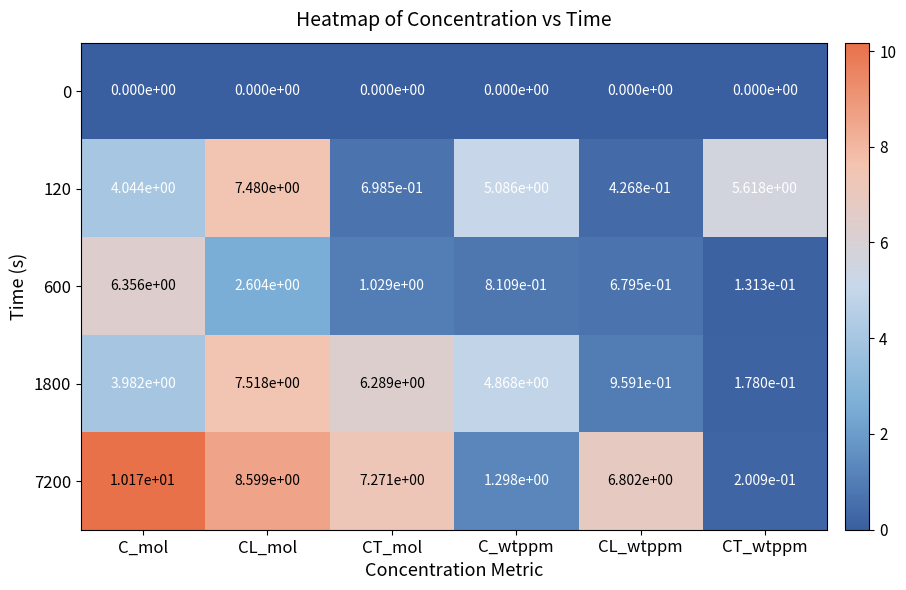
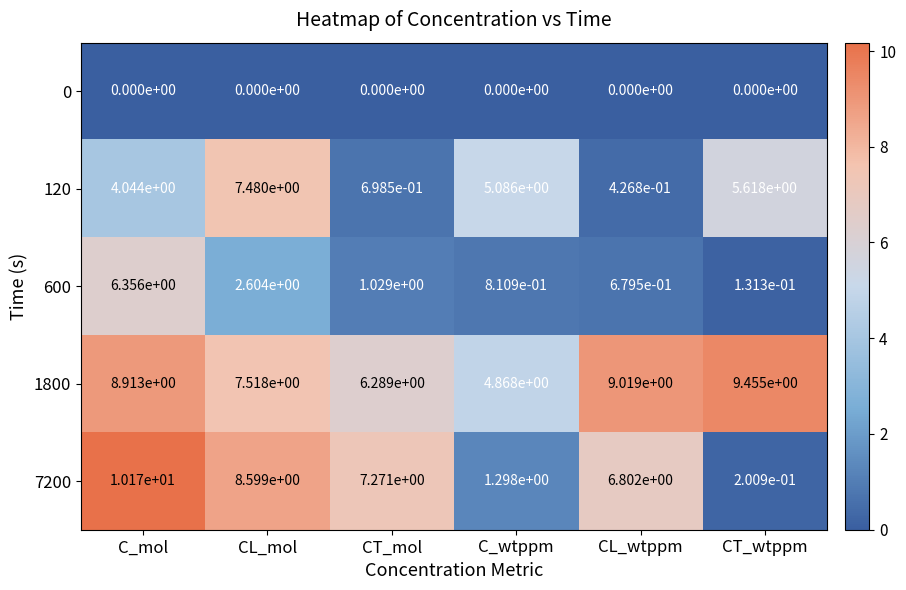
1800, C_mol: 3.982e+00 -> 8.913e+00
1800, CL_wtppm: 9.591e-01 -> 9.019e+00
1800, CT_wtppm: 1.780e-01 -> 9.455e+00
